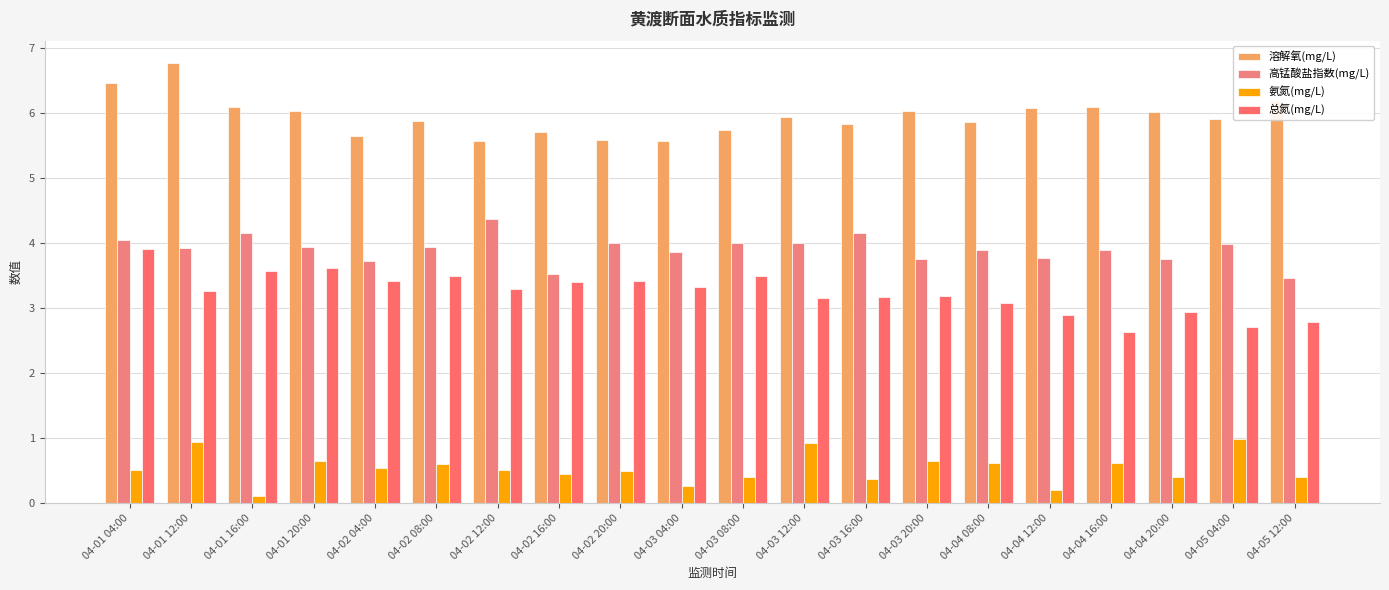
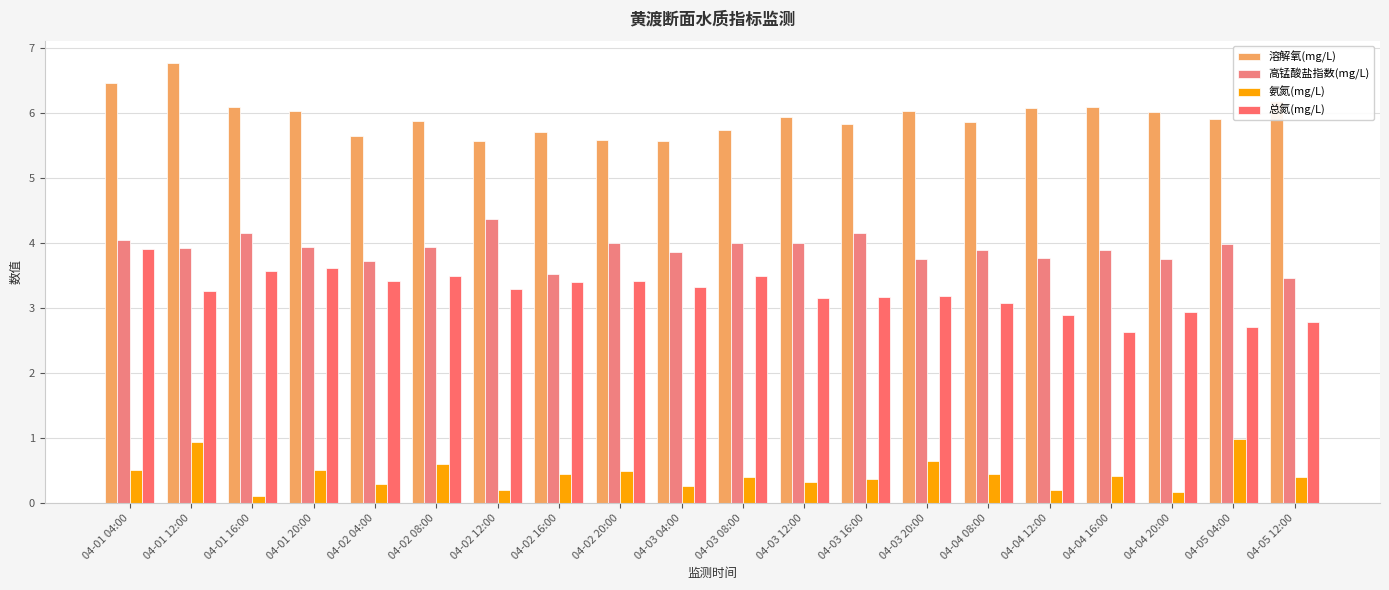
氨氮(mg/L), 04-01 20:00: 0.6 -> 0.5
氨氮(mg/L), 04-02 04:00: 0.5 -> 0.3
氨氮(mg/L), 04-02 12:00: 0.5 -> 0.2
氨氮(mg/L), 04-03 12:00: 0.9 -> 0.3
氨氮(mg/L), 04-04 08:00: 0.6 -> 0.5
氨氮(mg/L), 04-04 16:00: 0.6 -> 0.4
氨氮(mg/L), 04-04 20:00: 0.4 -> 0.2
